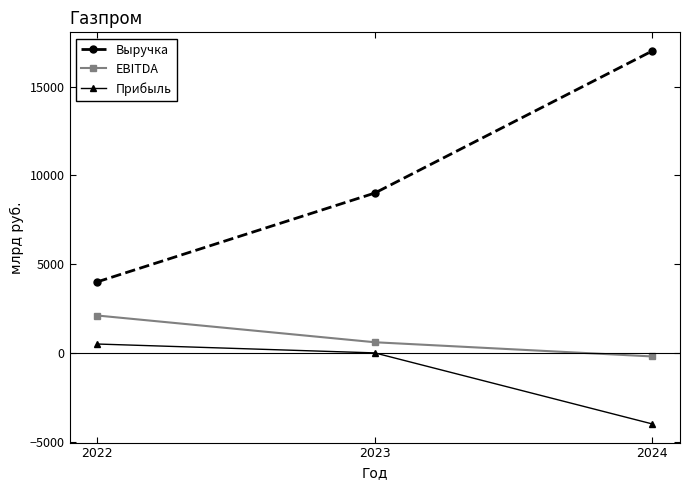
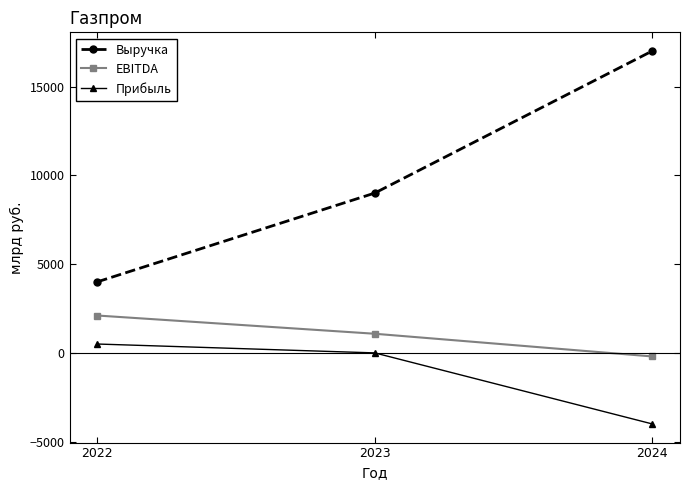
EBITDA, 2023: 600 -> 1100
